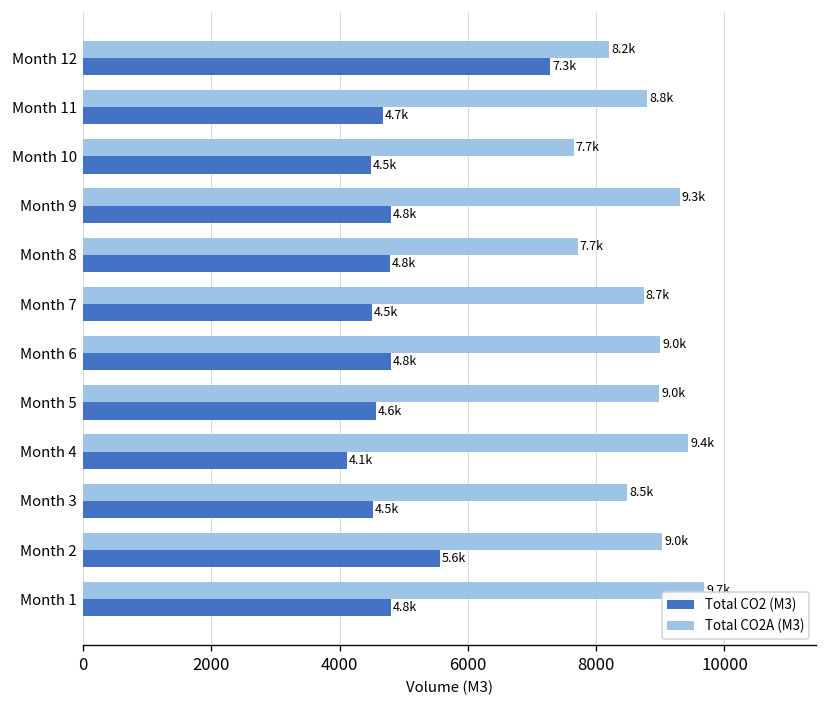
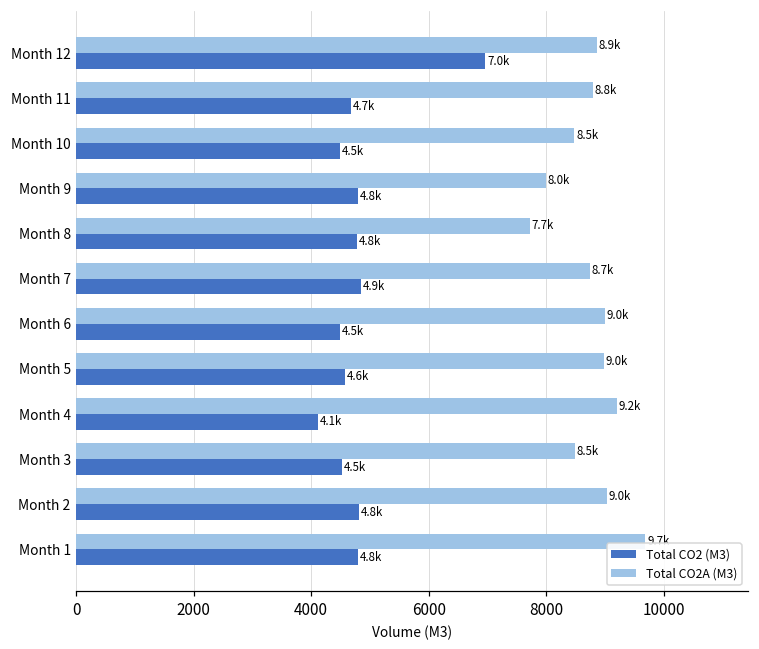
Total CO2A (M3), Month 12: 8.2k -> 8.9k
Total CO2 (M3), Month 12: 7.3k -> 7.0k
Total CO2A (M3), Month 10: 7.7k -> 8.5k
Total CO2A (M3), Month 9: 9.3k -> 8.0k
Total CO2 (M3), Month 7: 4.5k -> 4.9k
Total CO2 (M3), Month 6: 4.8k -> 4.5k
Total CO2A (M3), Month 4: 9.4k -> 9.2k
Total CO2 (M3), Month 2: 5.6k -> 4.8k
